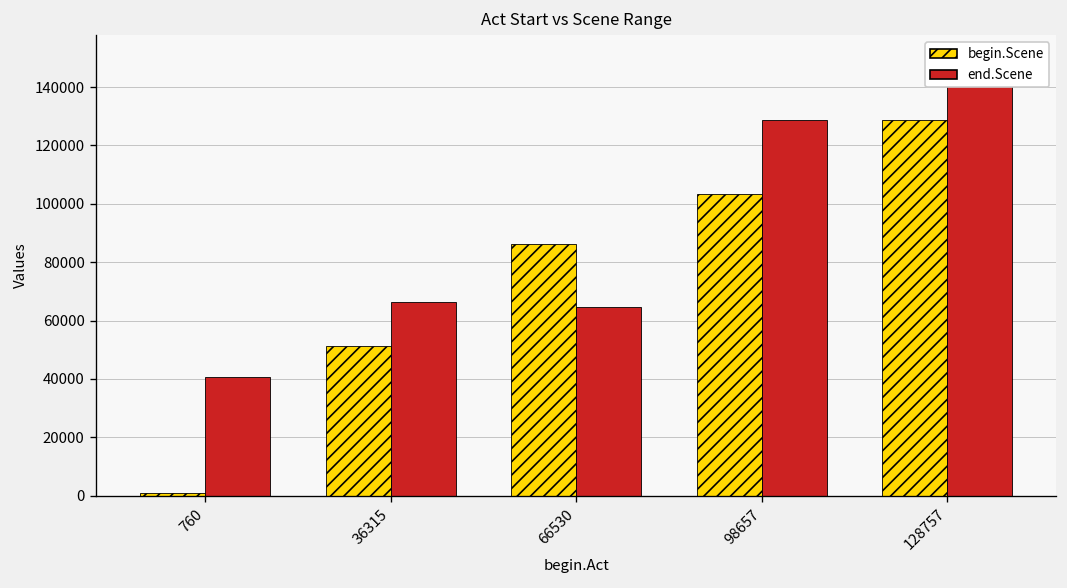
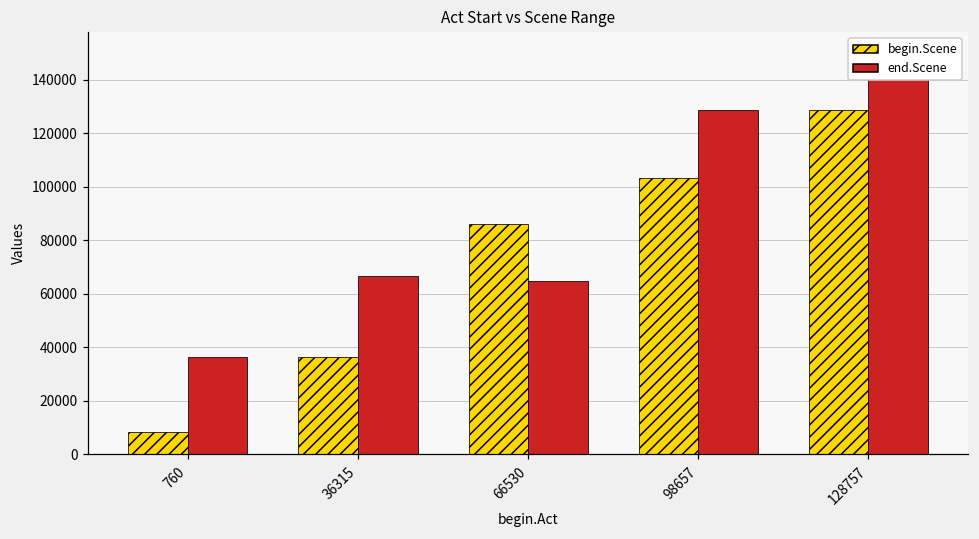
begin.Scene, 760: 1000 -> 8000
end.Scene, 760: 41000 -> 36000
begin.Scene, 36315: 51000 -> 36000
